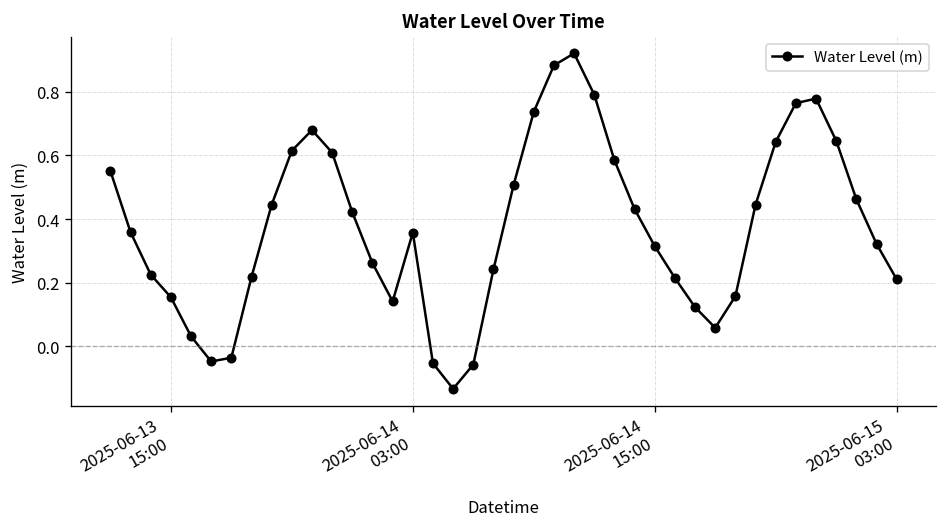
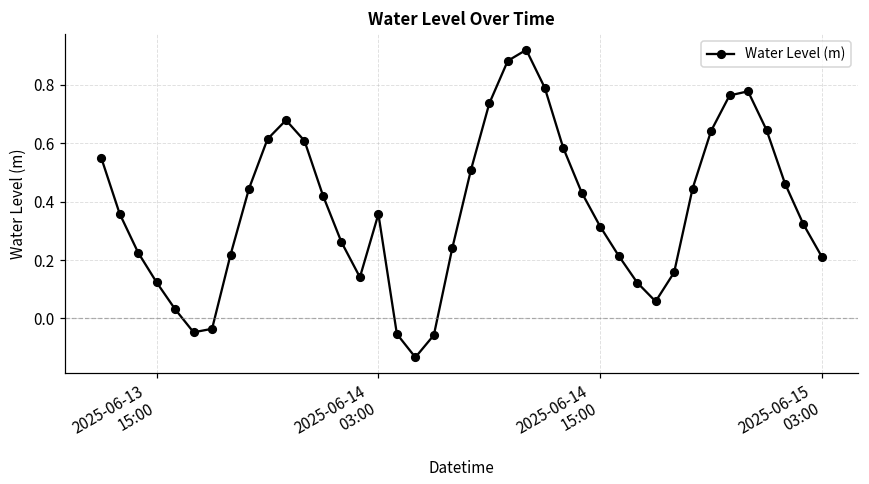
2025-06-13 15:00: 0.15 -> 0.12
